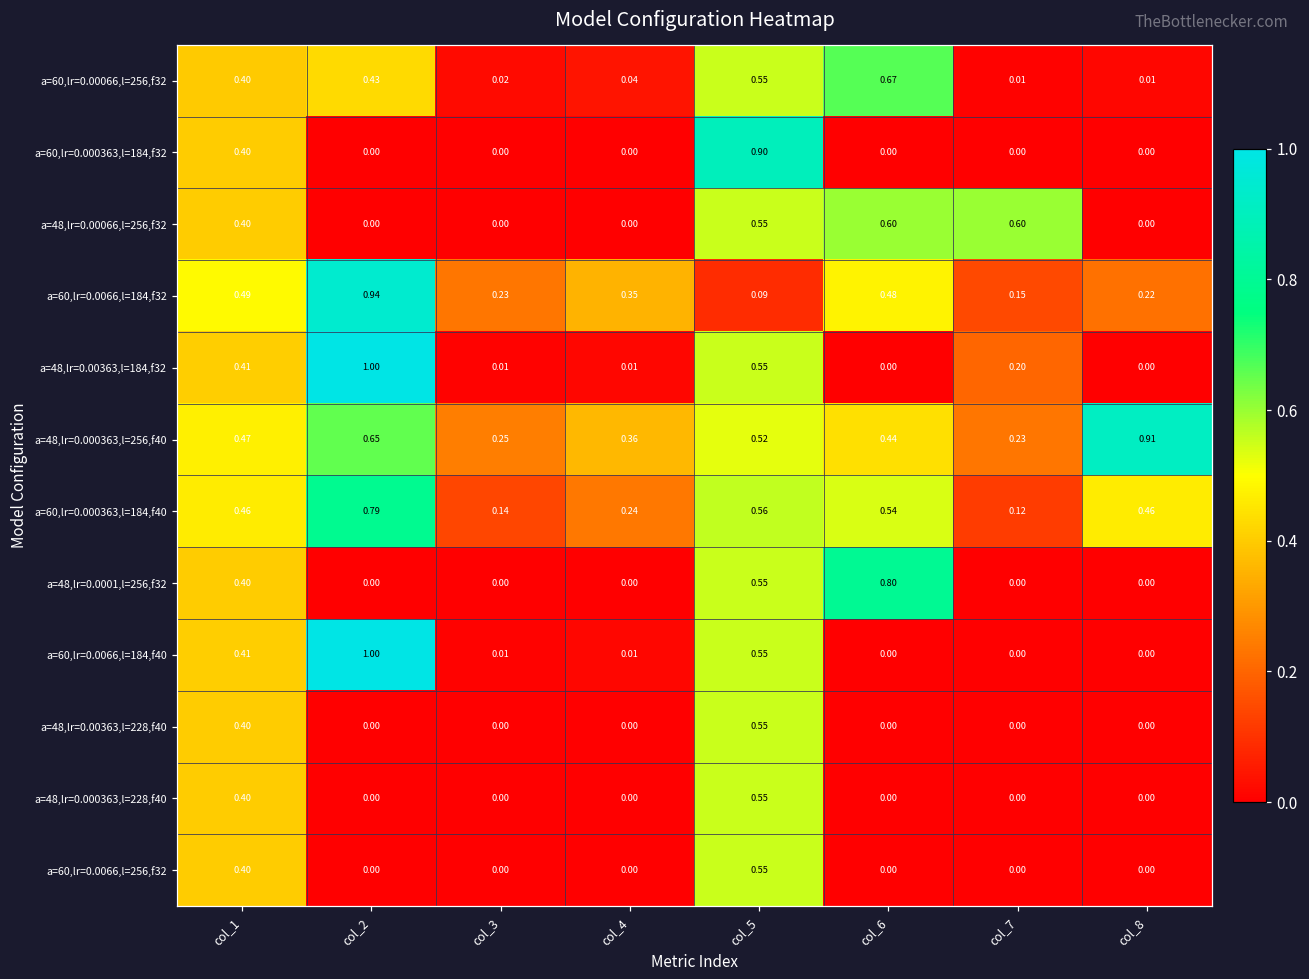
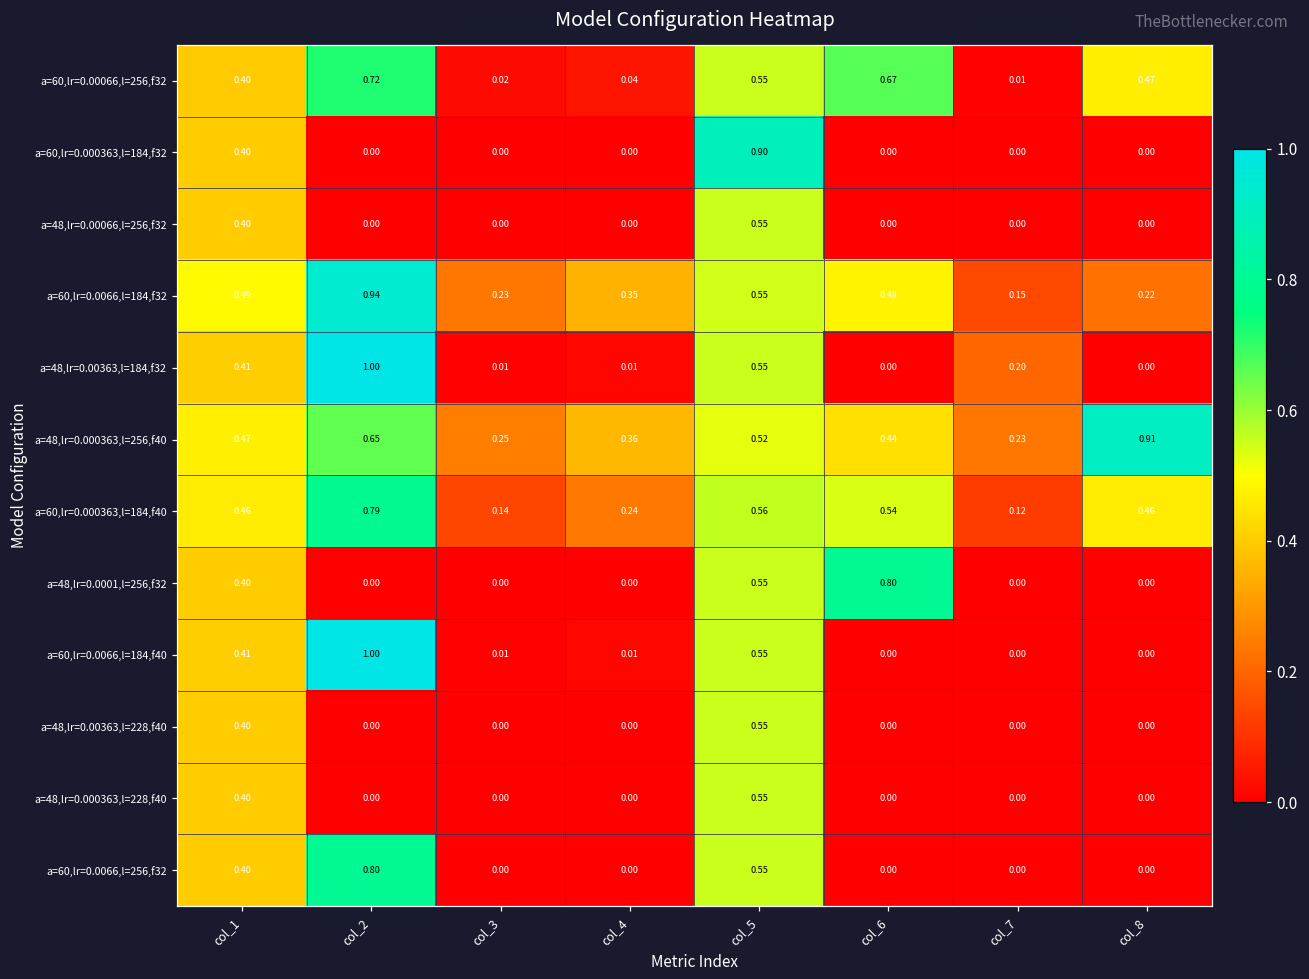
a=60,lr=0.00066,l=256,f32, col_2: 0.43 -> 0.72
a=60,lr=0.00066,l=256,f32, col_8: 0.01 -> 0.47
a=48,lr=0.00066,l=256,f32, col_6: 0.60 -> 0.00
a=48,lr=0.00066,l=256,f32, col_7: 0.60 -> 0.00
a=60,lr=0.0066,l=184,f32, col_5: 0.09 -> 0.55
a=60,lr=0.0066,l=256,f32, col_2: 0.00 -> 0.80
